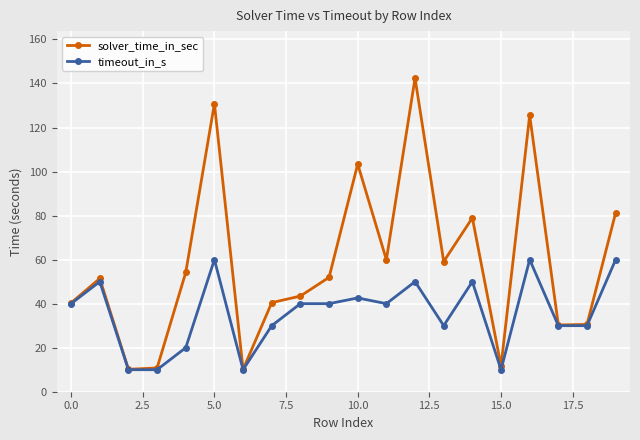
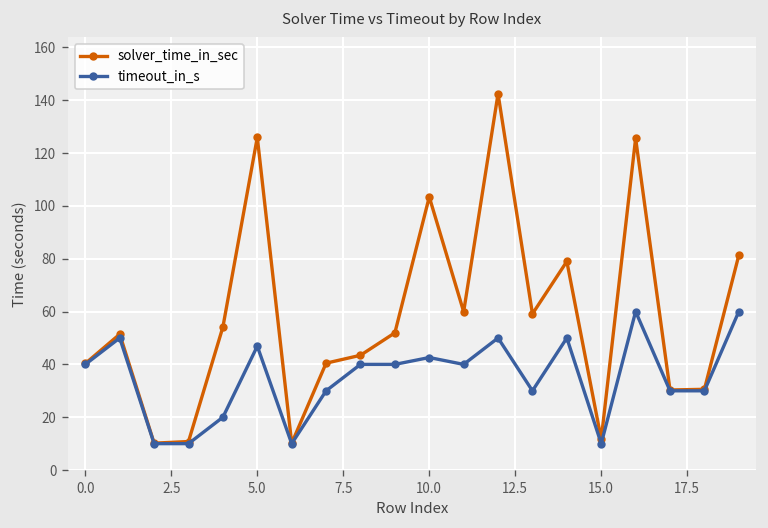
solver_time_in_sec, 5.0: 131 -> 126
timeout_in_s, 5.0: 60 -> 47
